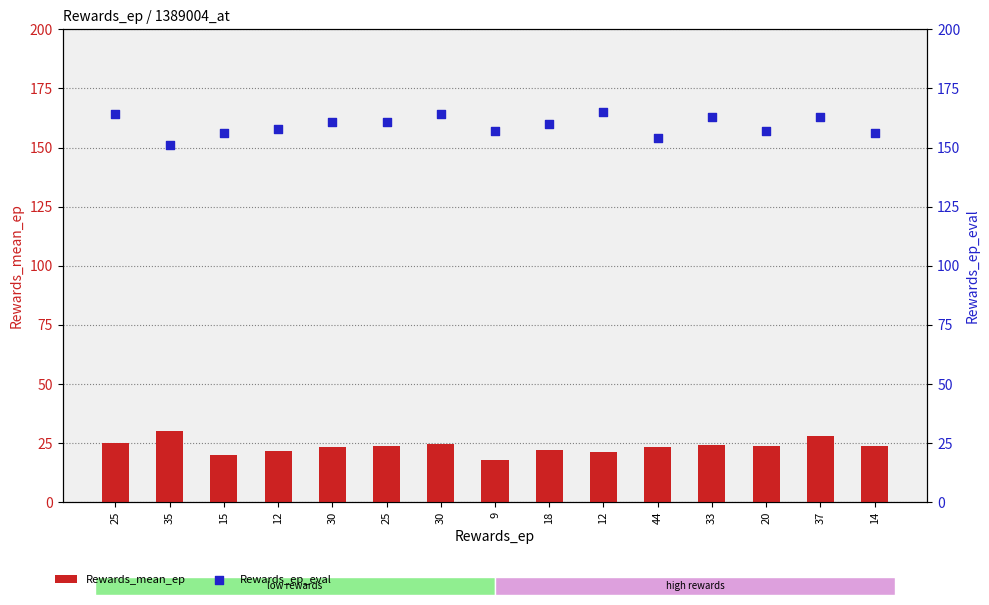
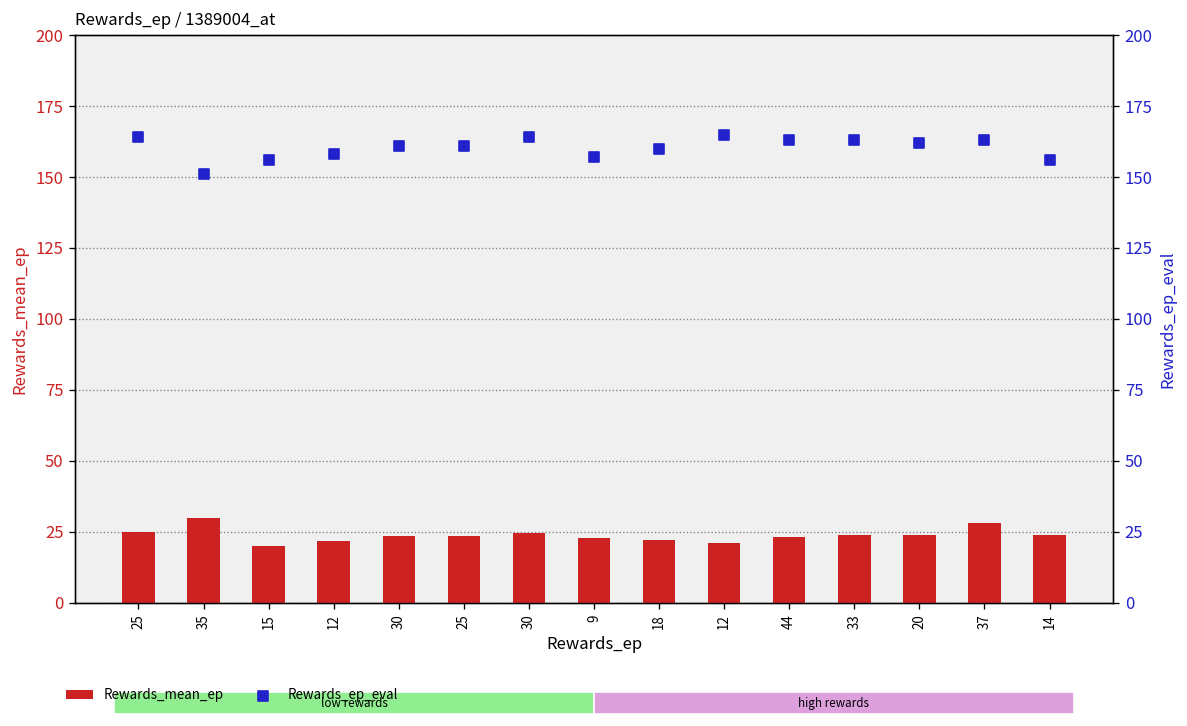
Rewards_mean_ep, 9: 18 -> 23
Rewards_ep_eval, 44: 154 -> 163
Rewards_ep_eval, 20: 157 -> 162
